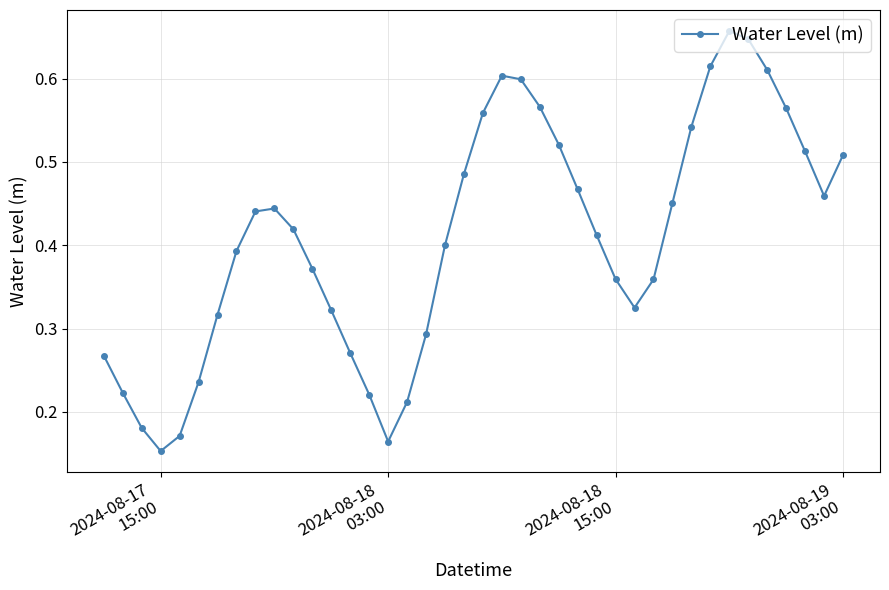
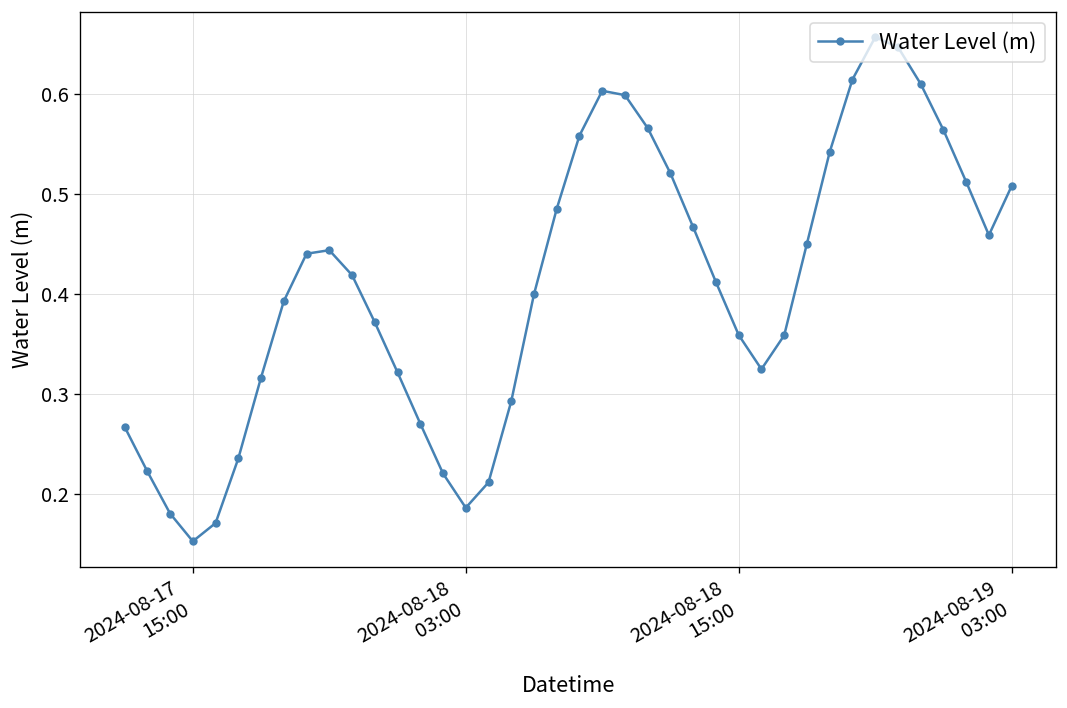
2024-08-18 03:00: 0.16 -> 0.19
